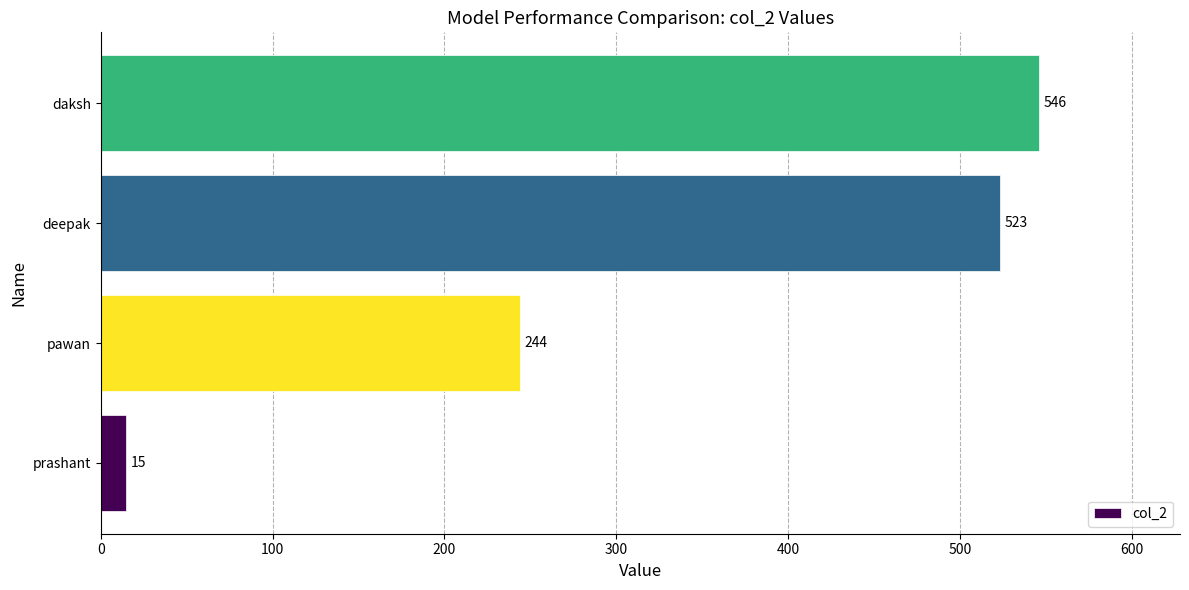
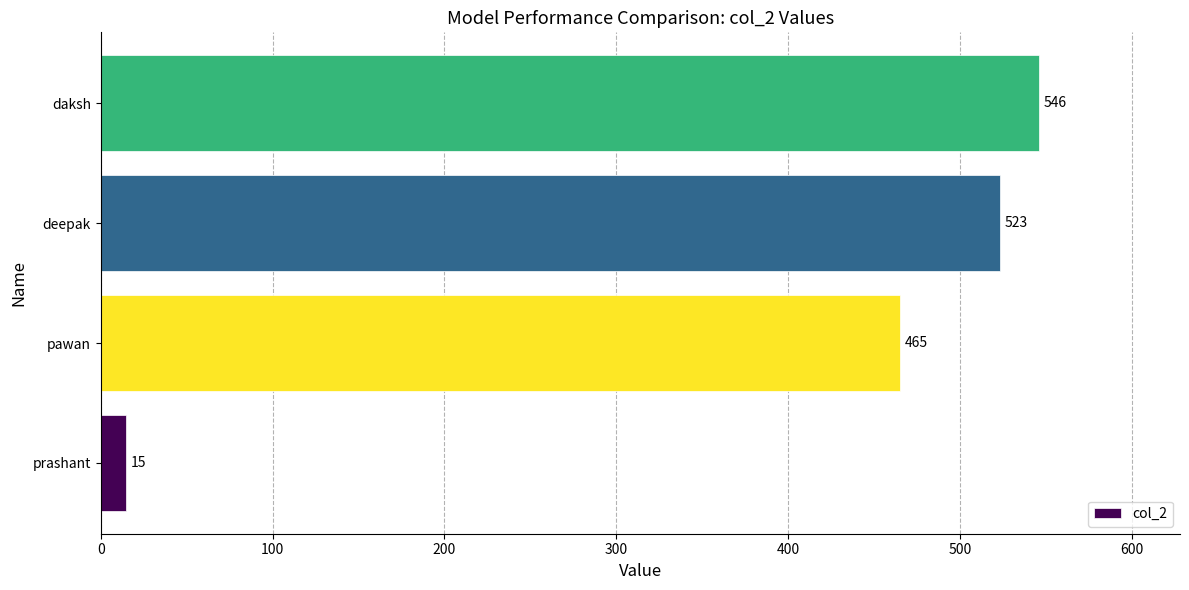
pawan: 244 -> 465
